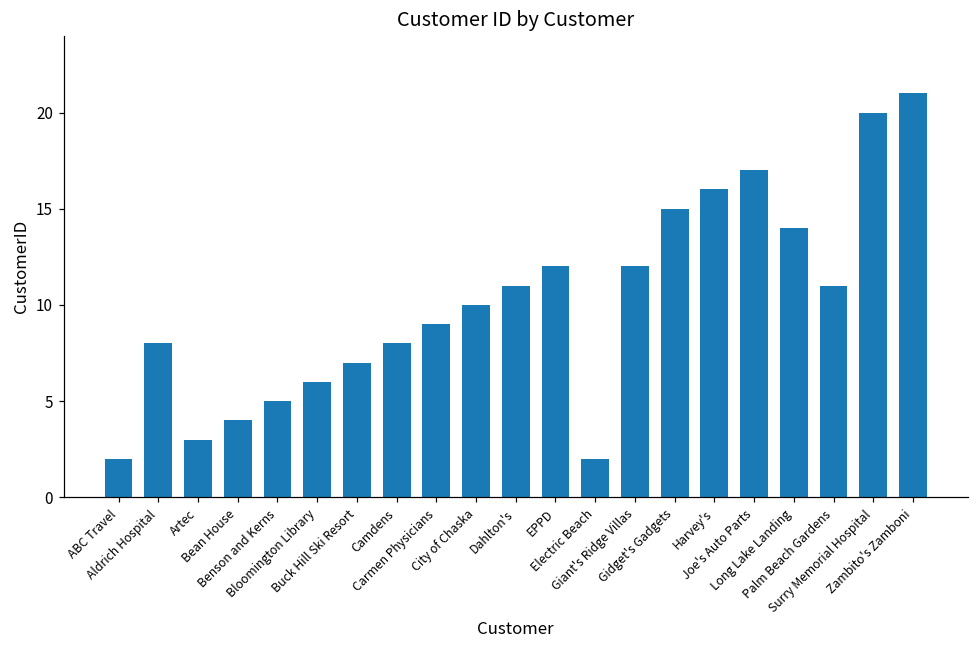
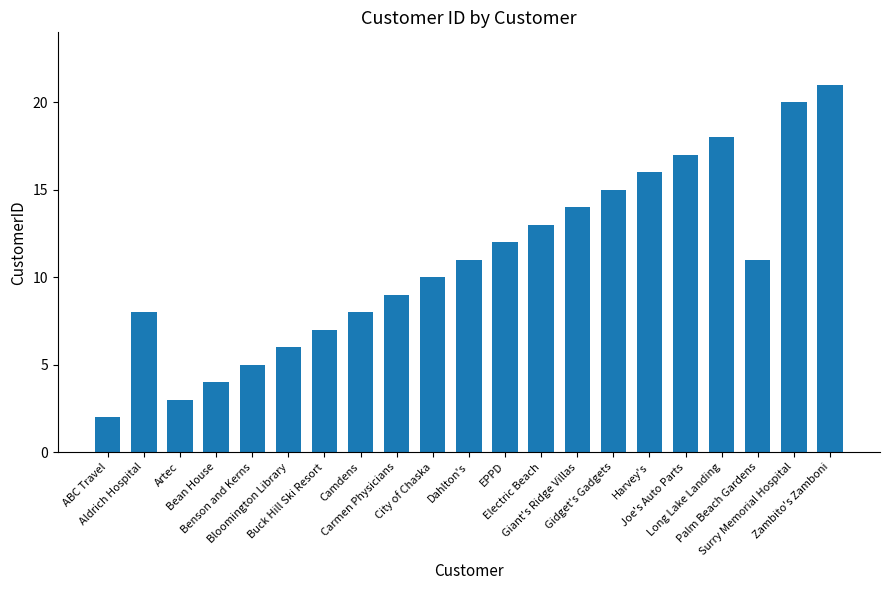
Electric Beach: 2 -> 13
Giant's Ridge Villas: 12 -> 14
Long Lake Landing: 14 -> 18
